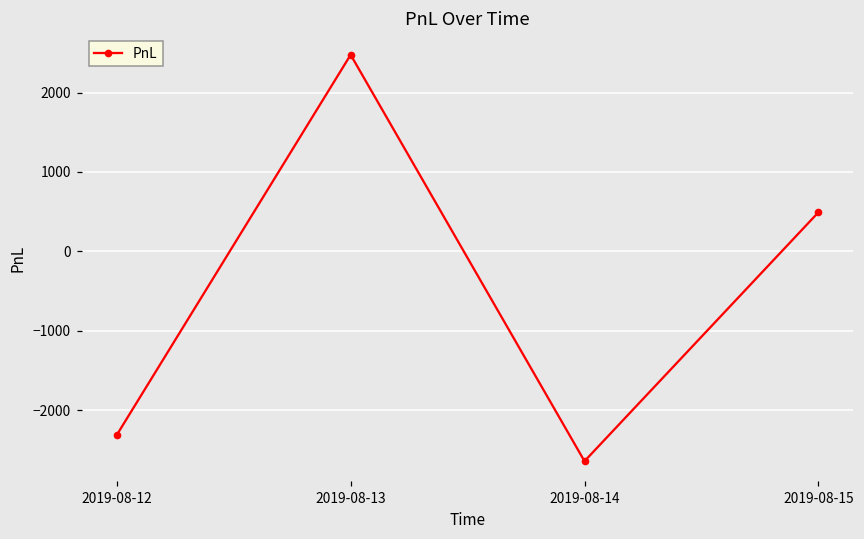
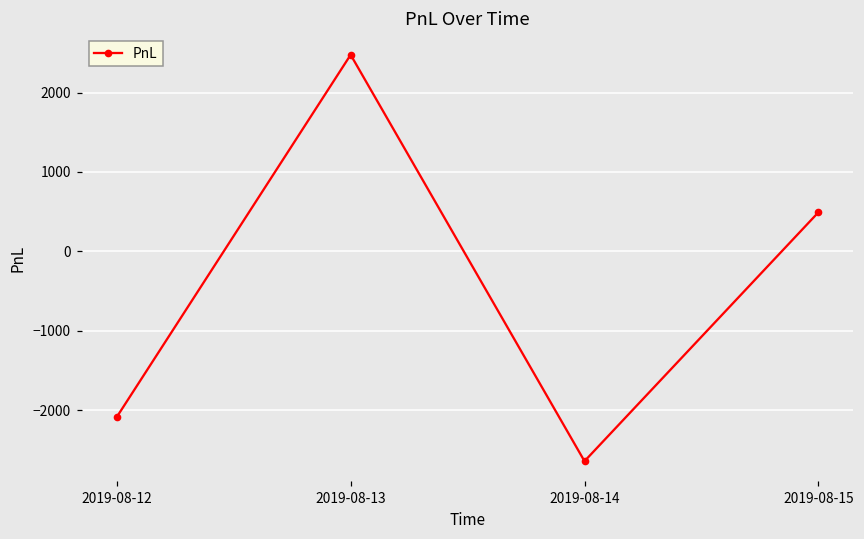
2019-08-12: -2300 -> -2100
